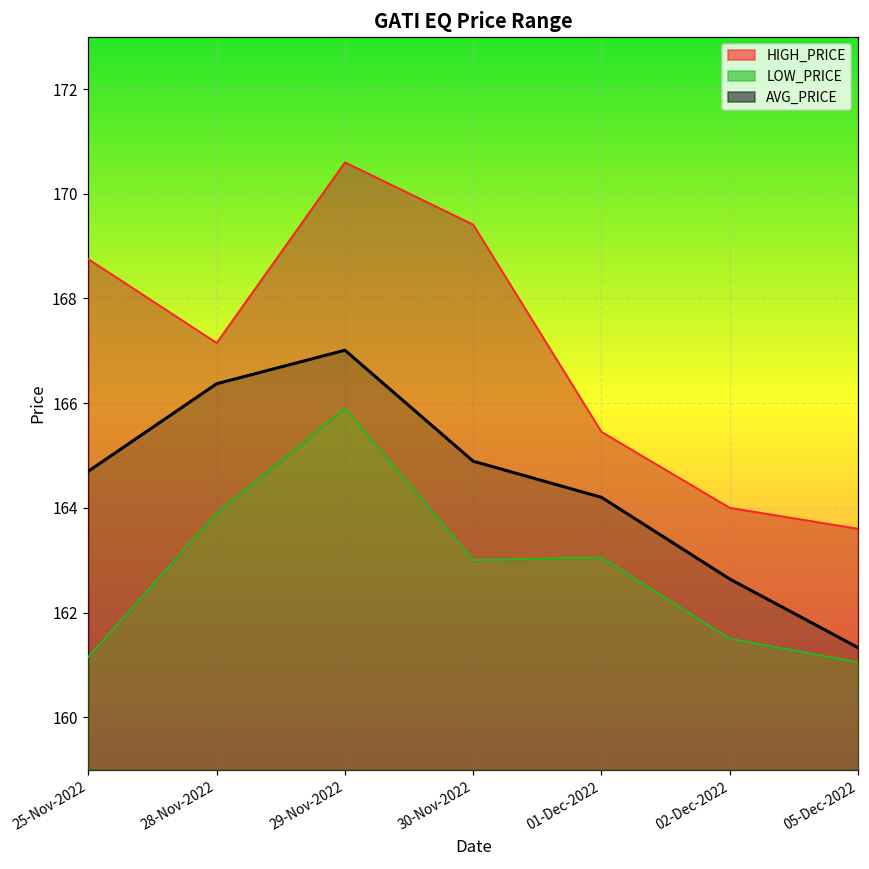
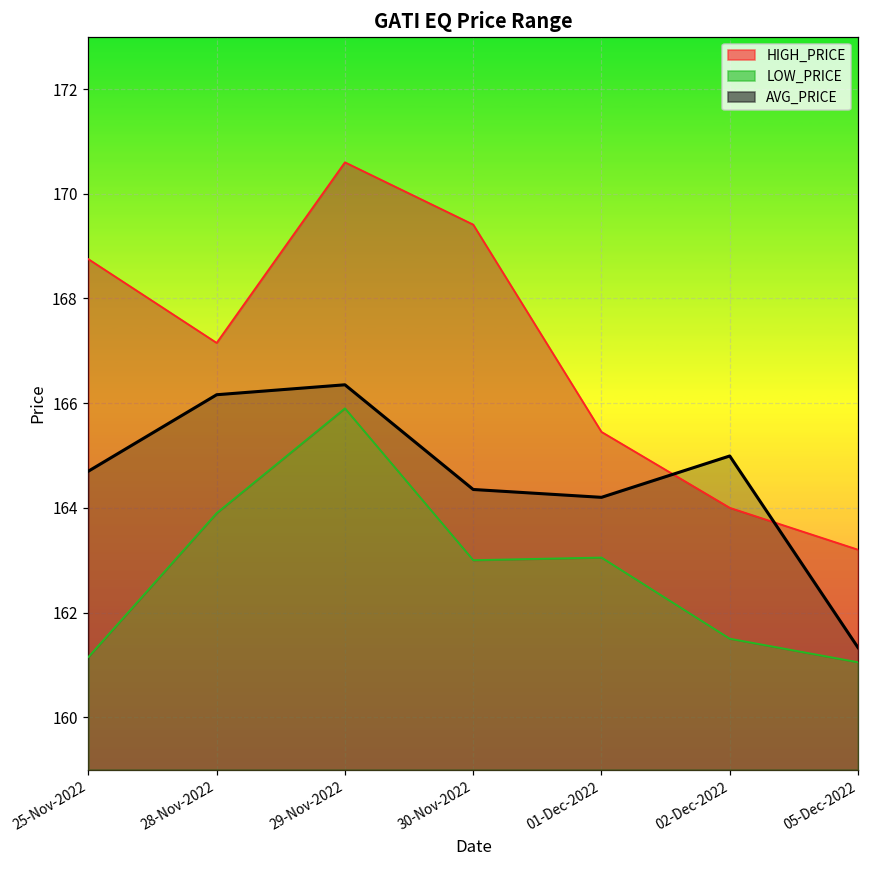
AVG_PRICE, 28-Nov-2022: 166.4 -> 166.2
AVG_PRICE, 29-Nov-2022: 167.0 -> 166.4
AVG_PRICE, 30-Nov-2022: 164.9 -> 164.4
AVG_PRICE, 02-Dec-2022: 162.6 -> 165.0
HIGH_PRICE, 05-Dec-2022: 163.6 -> 163.2
